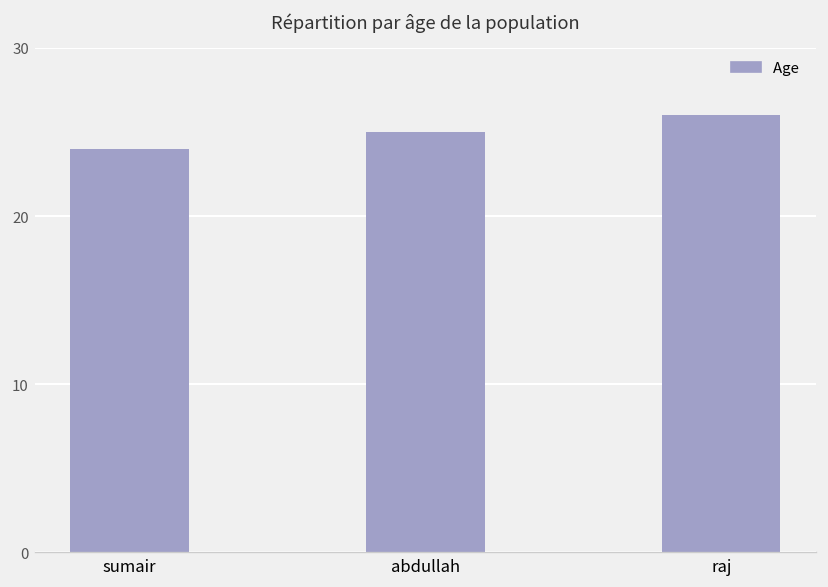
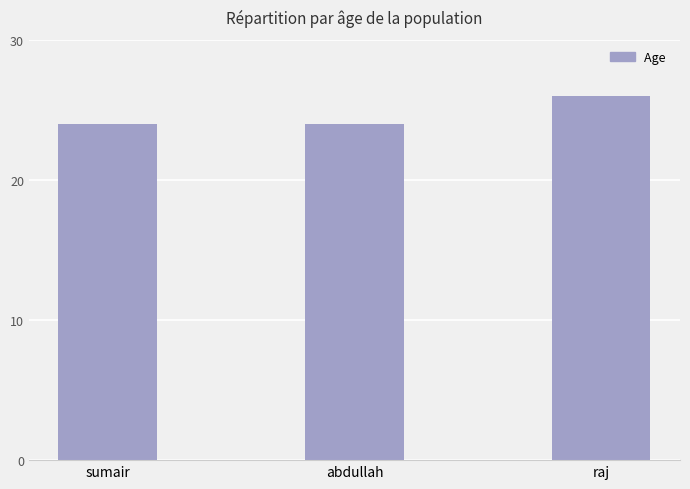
abdullah: 25 -> 24
